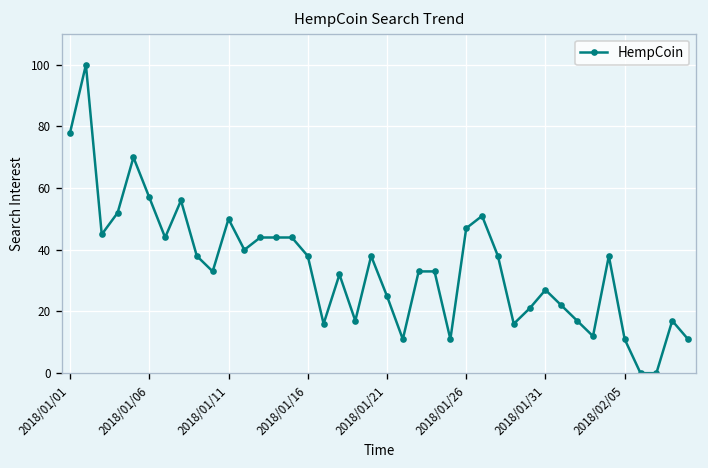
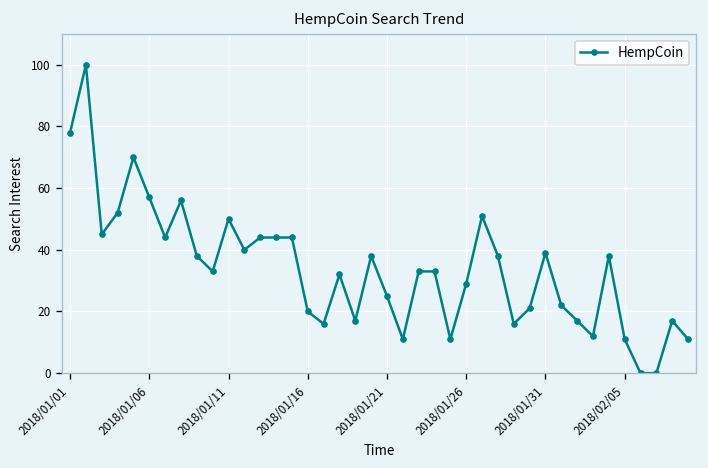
2018/01/16: 38 -> 20
2018/01/26: 47 -> 29
2018/01/31: 27 -> 39
